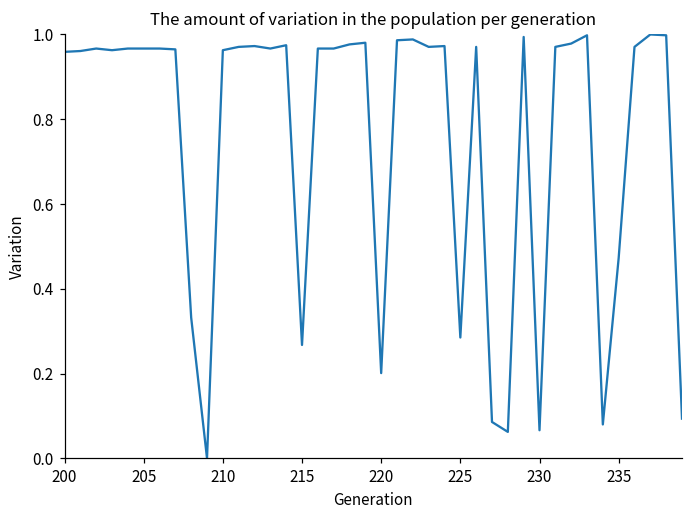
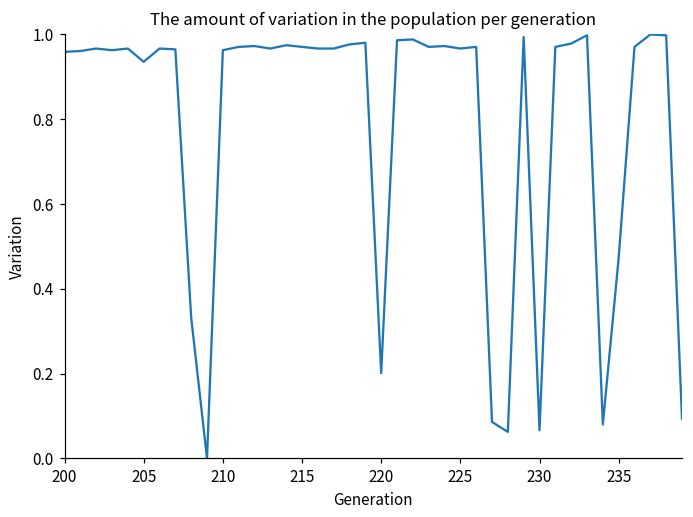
205: 0.97 -> 0.94
215: 0.27 -> 0.97
225: 0.29 -> 0.97
